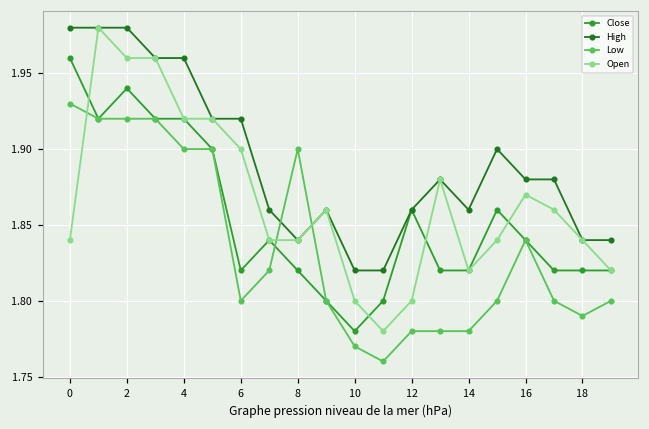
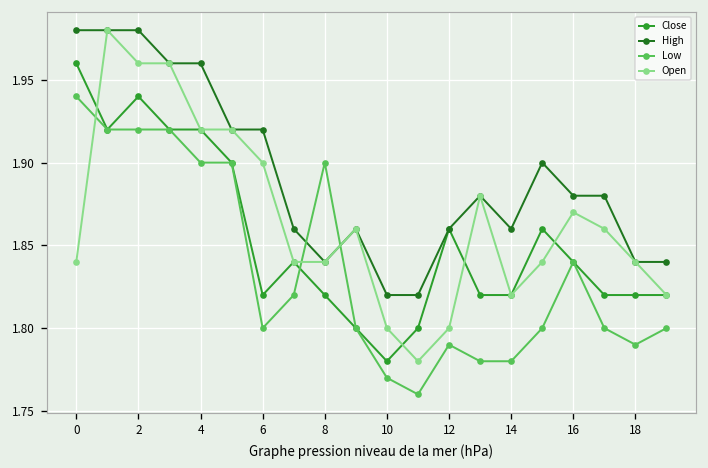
Low, 0: 1.93 -> 1.94
Low, 12: 1.78 -> 1.79
